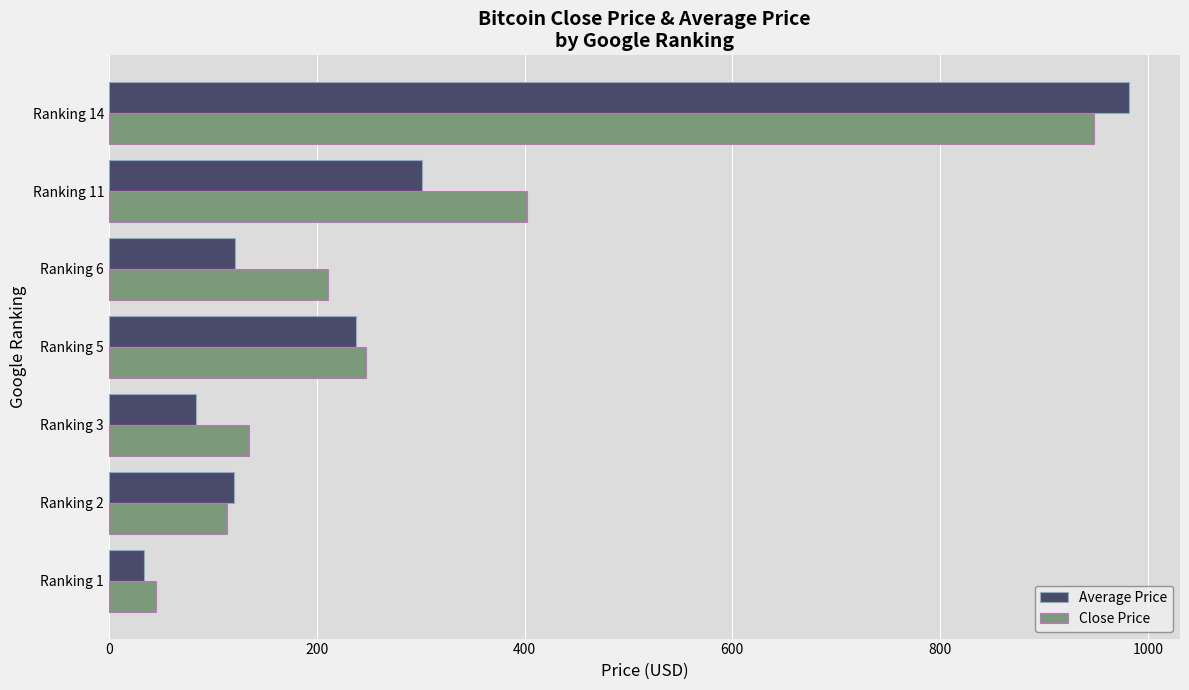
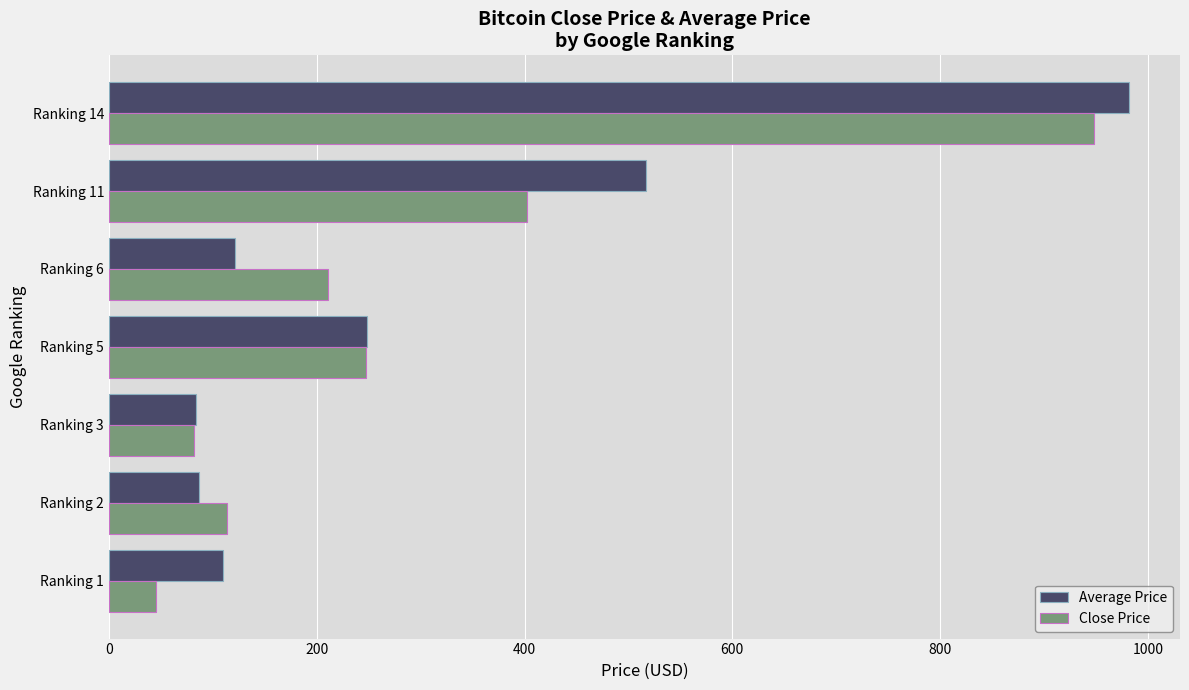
Average Price, Ranking 11: 301 -> 517
Average Price, Ranking 5: 238 -> 249
Close Price, Ranking 3: 135 -> 82
Average Price, Ranking 2: 120 -> 86
Average Price, Ranking 1: 34 -> 110
